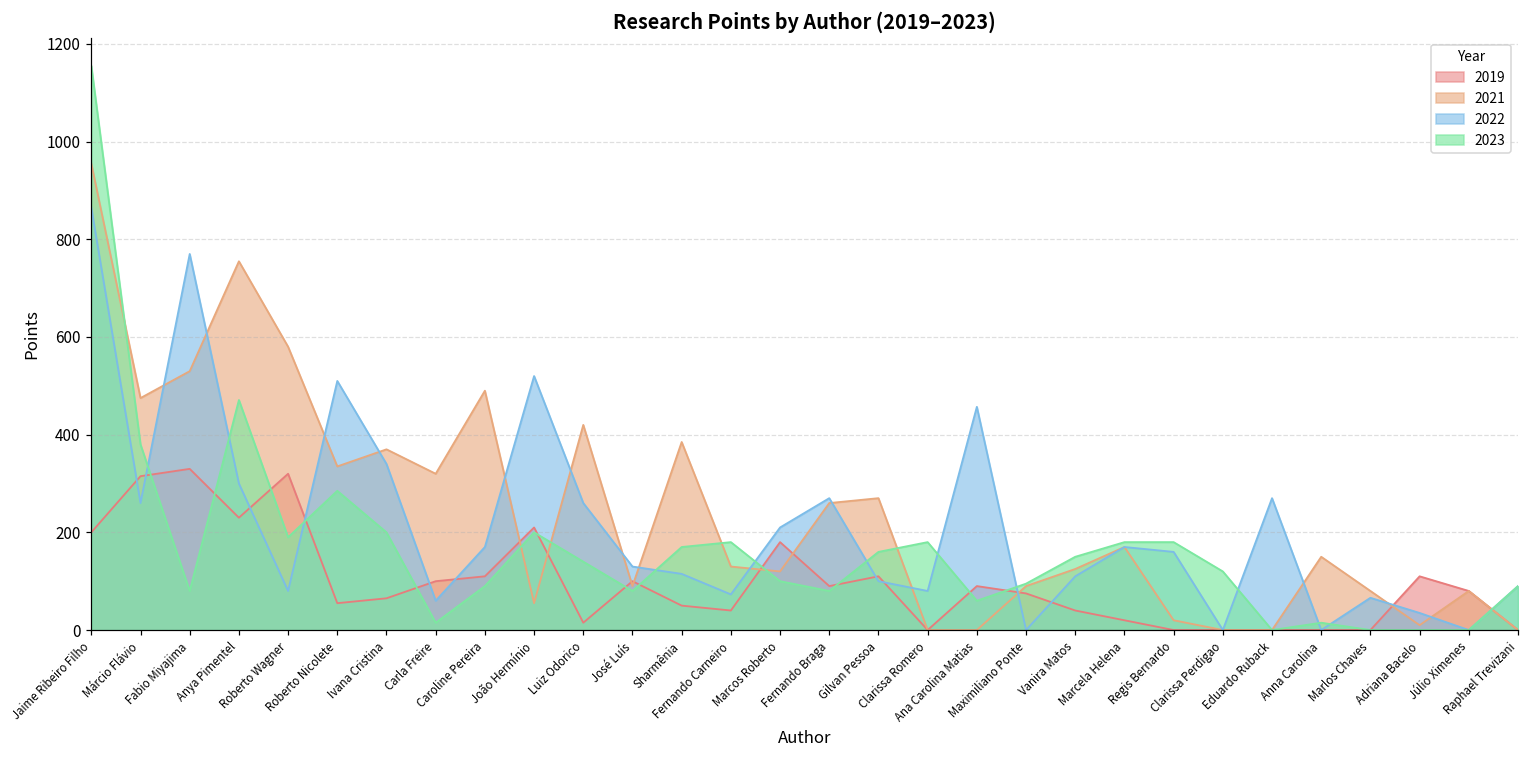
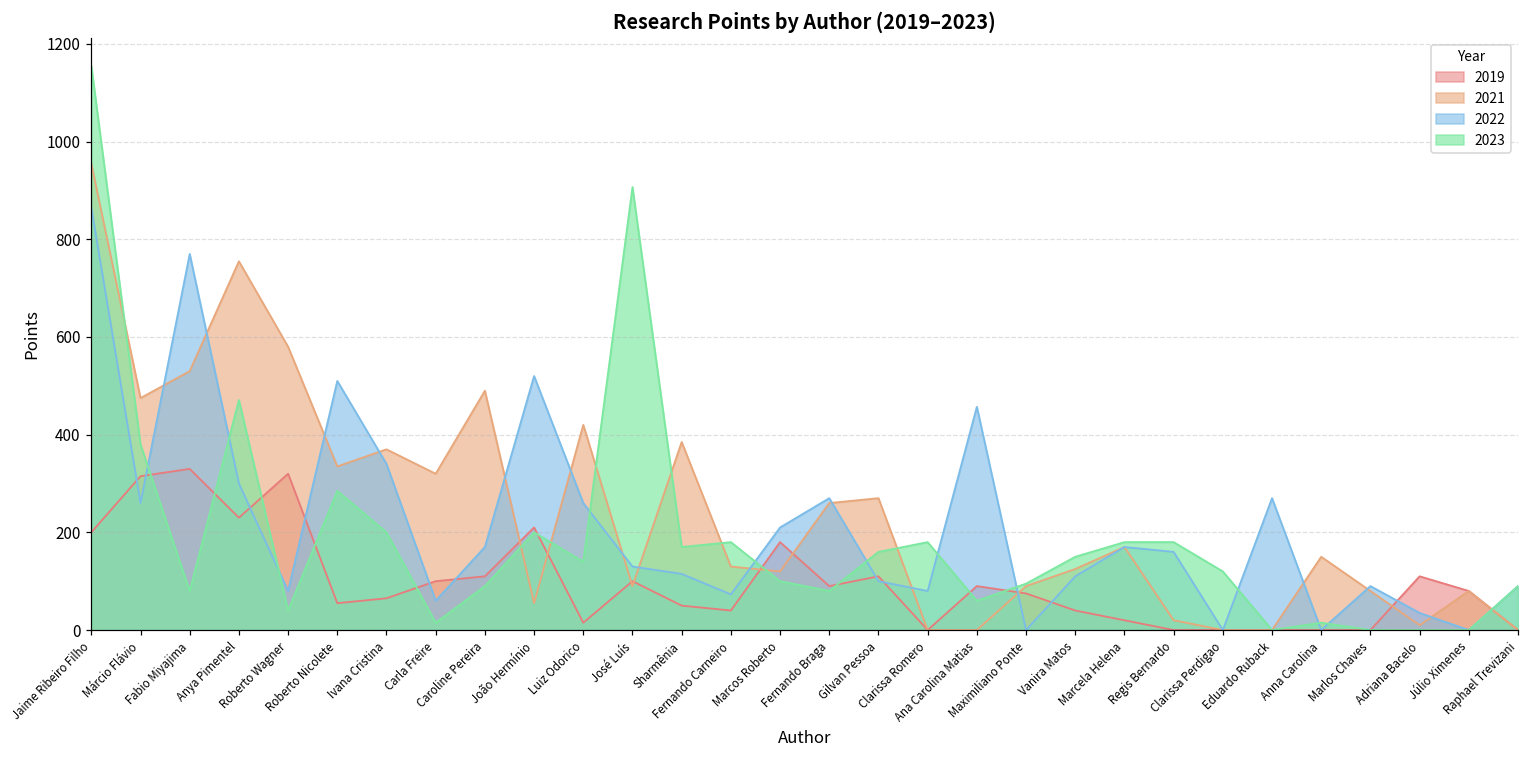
2023, Roberto Wagner: 190 -> 40
2023, José Luís: 80 -> 910
2022, Marlos Chaves: 70 -> 90
